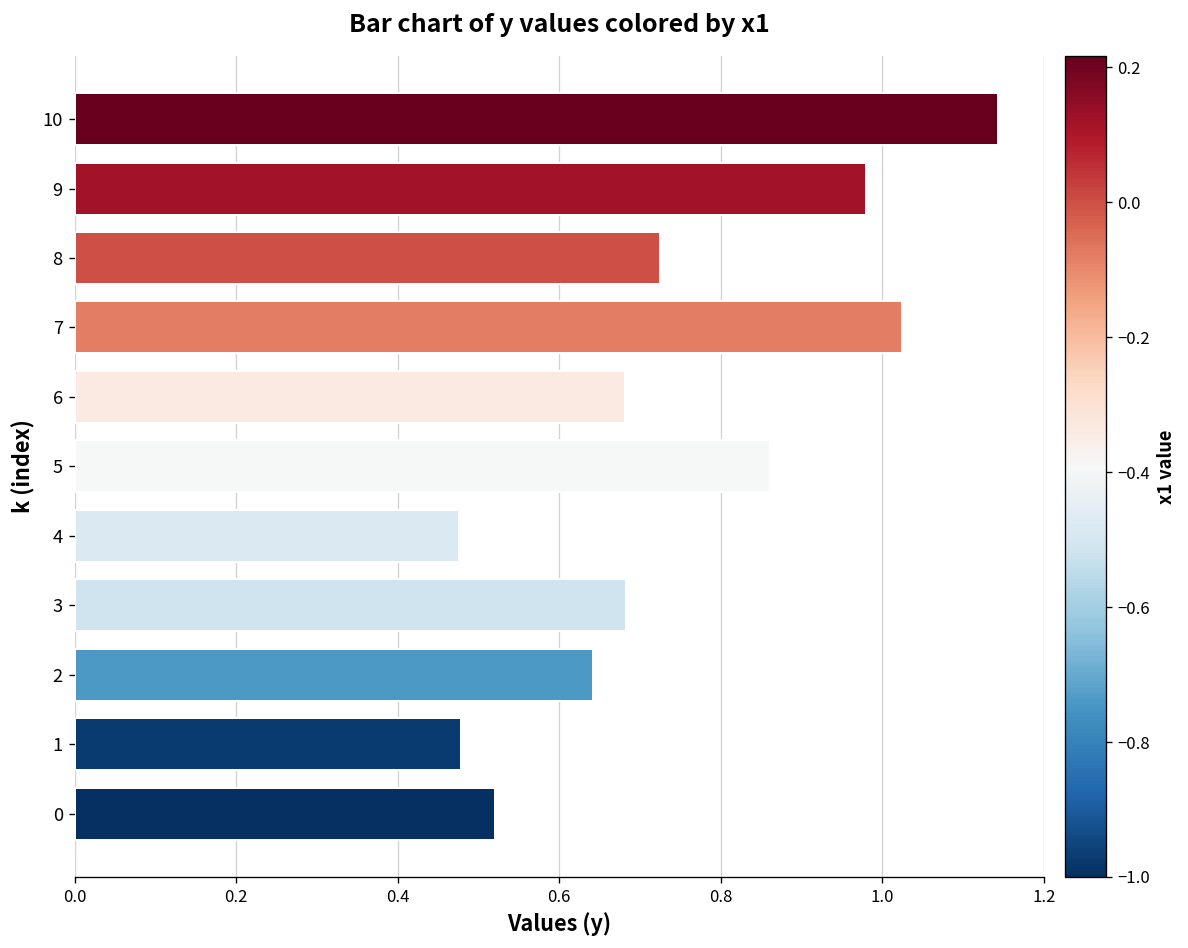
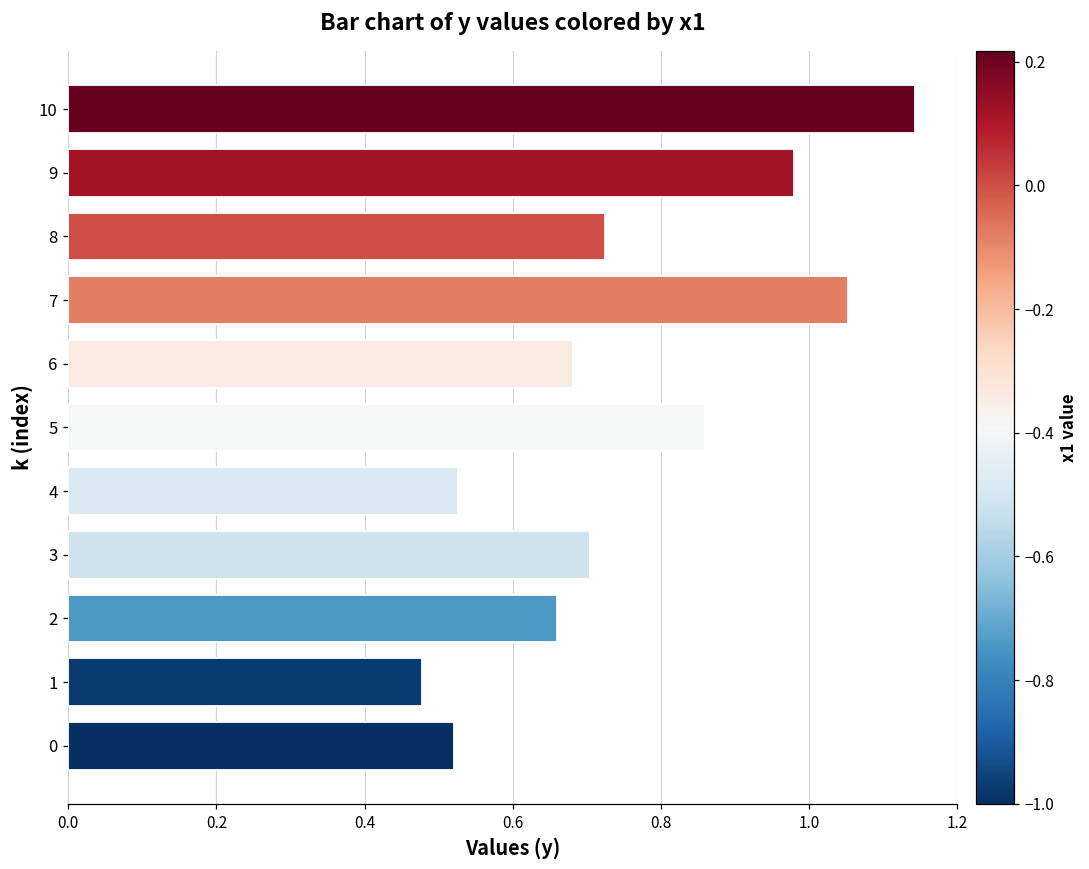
7: 1.02 -> 1.05
4: 0.48 -> 0.53
3: 0.68 -> 0.70
2: 0.64 -> 0.66
